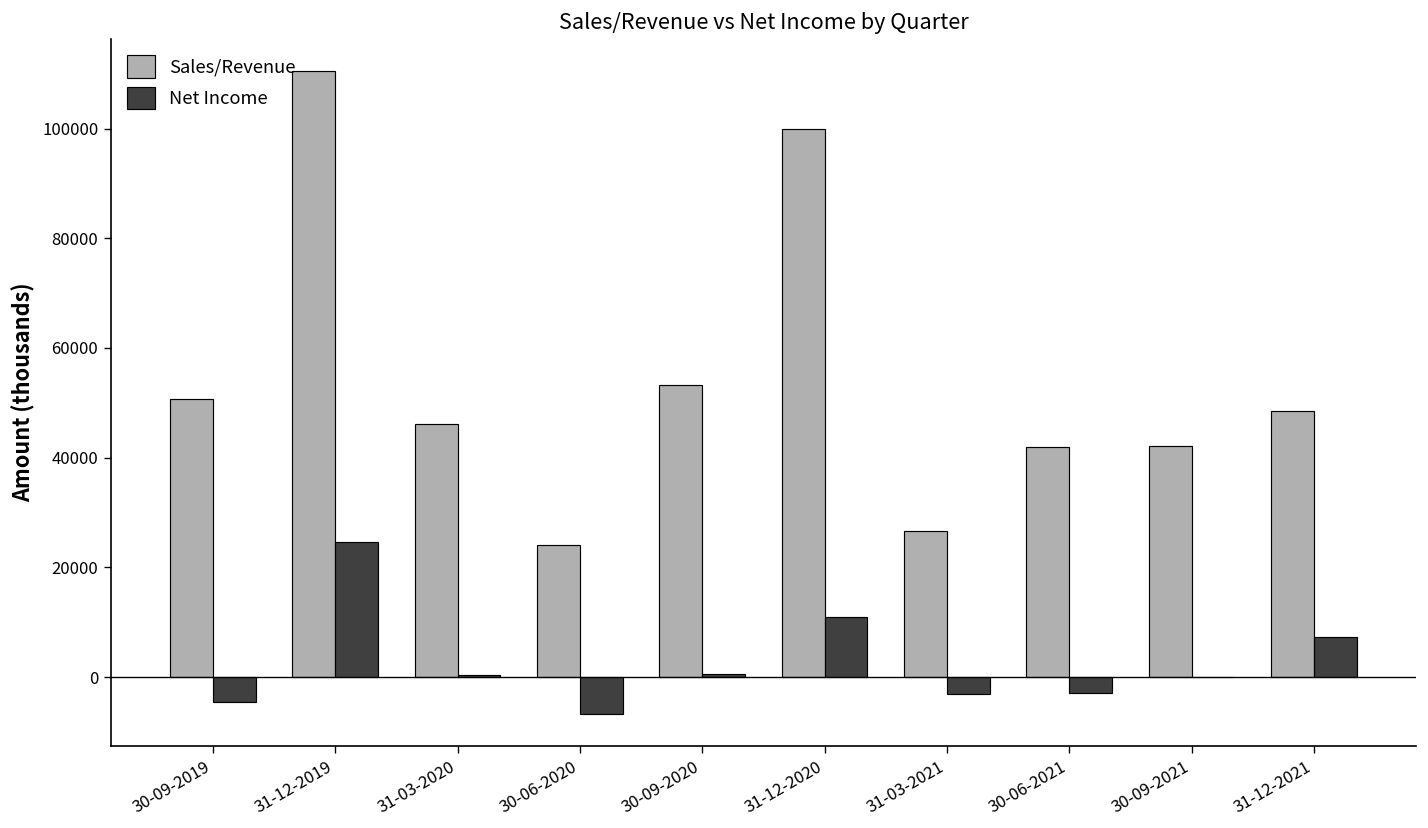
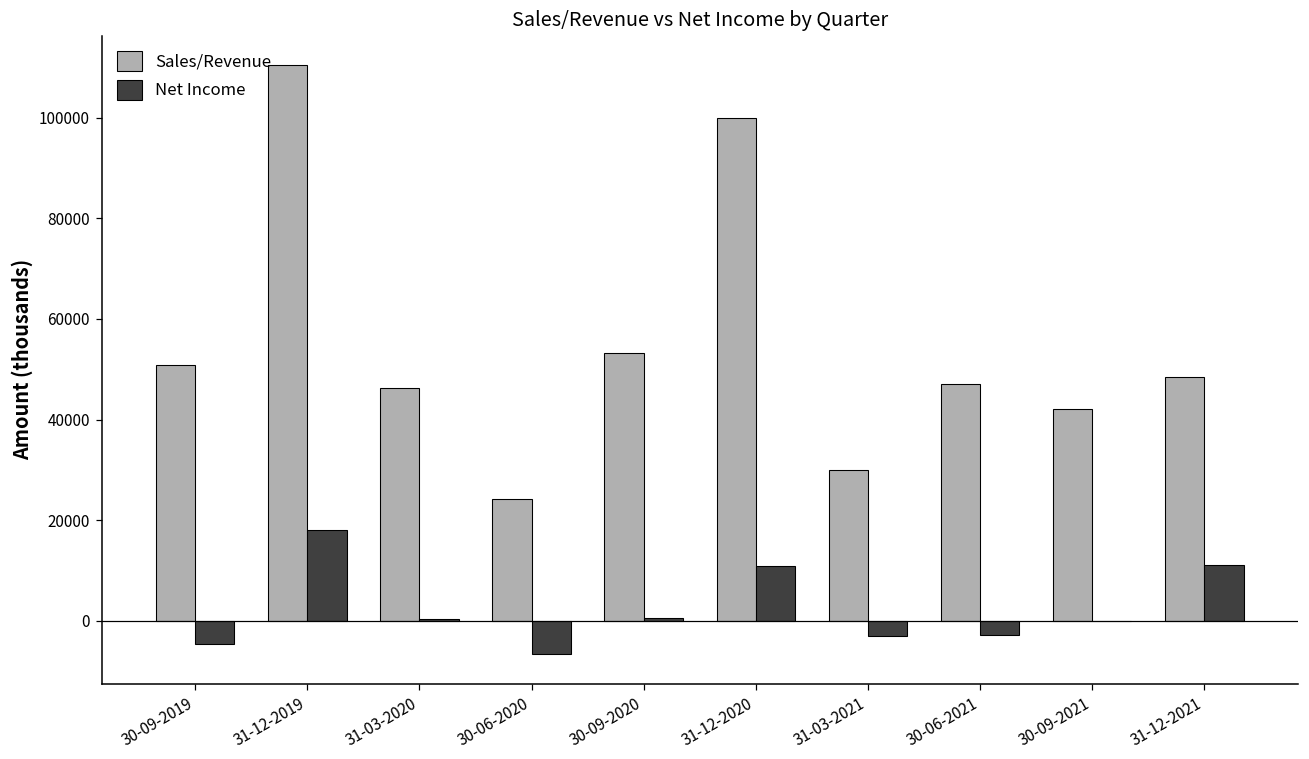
Net Income, 31-12-2019: 25000 -> 18000
Sales/Revenue, 31-03-2021: 27000 -> 30000
Sales/Revenue, 30-06-2021: 42000 -> 47000
Net Income, 31-12-2021: 7000 -> 11000
